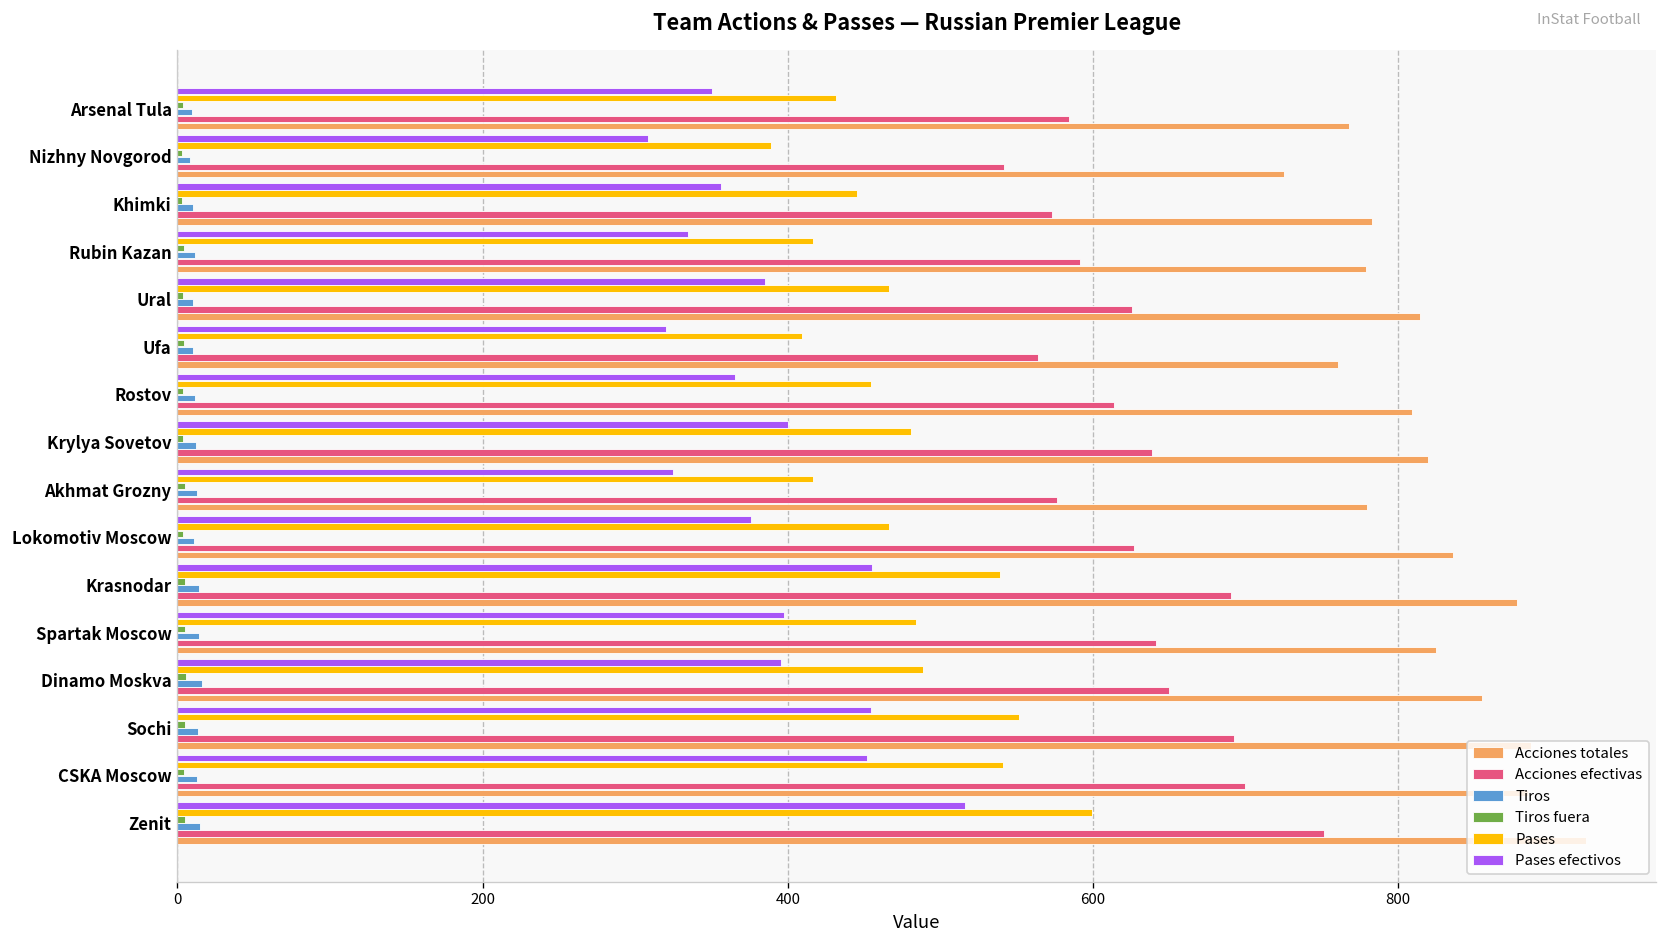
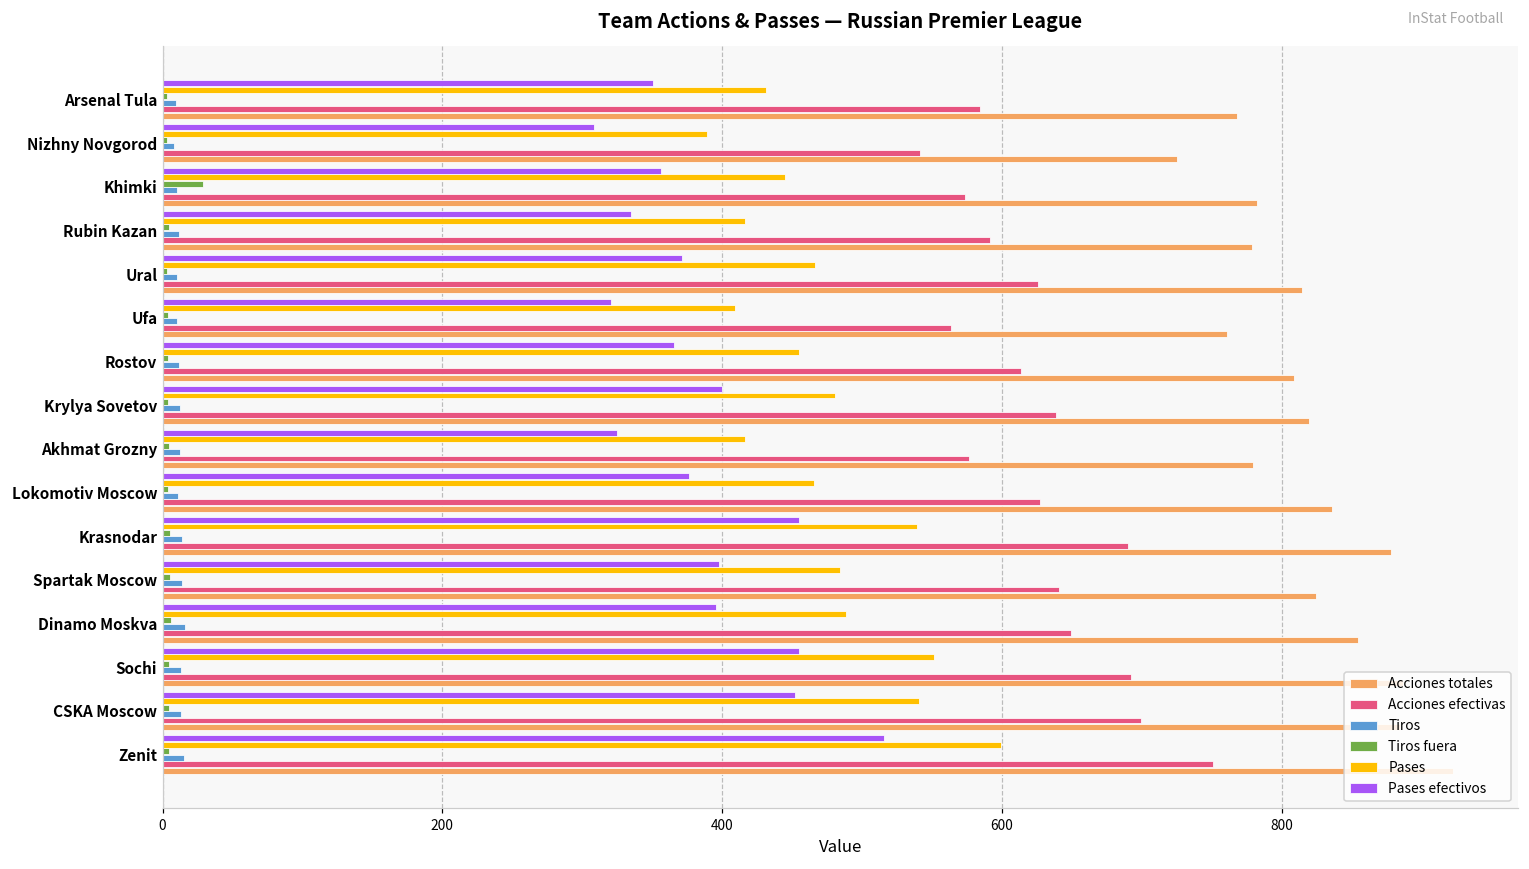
Tiros fuera, Khimki: 3 -> 29
Pases efectivos, Ural: 385 -> 371
